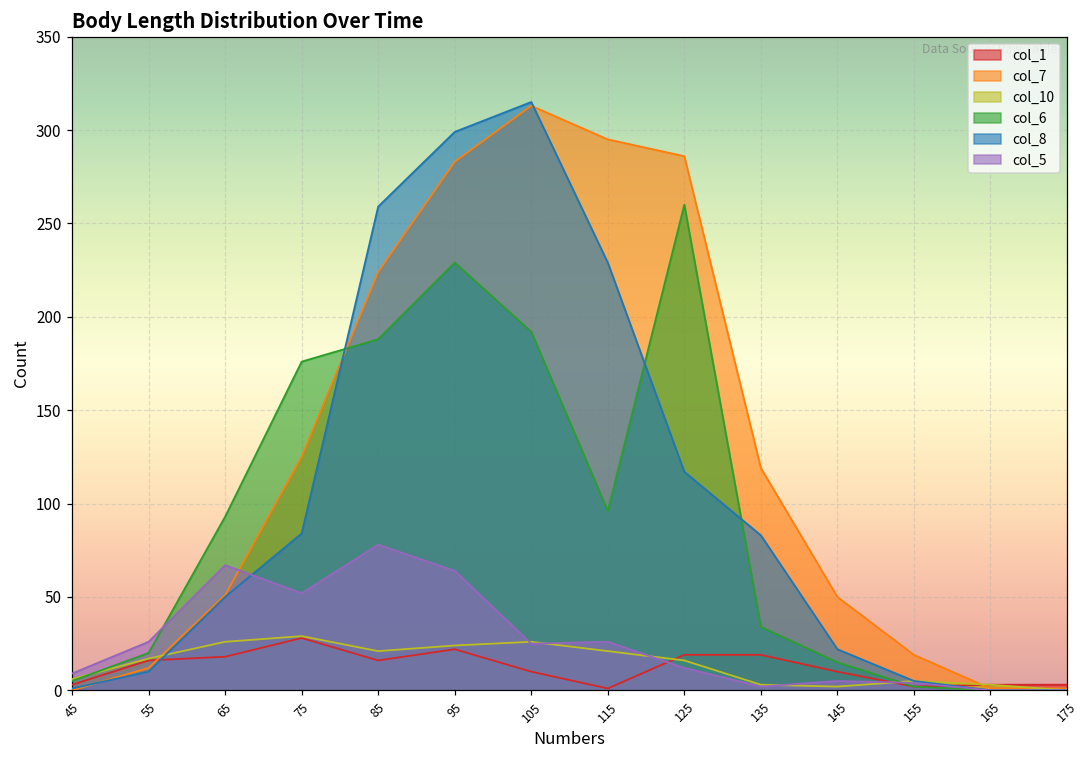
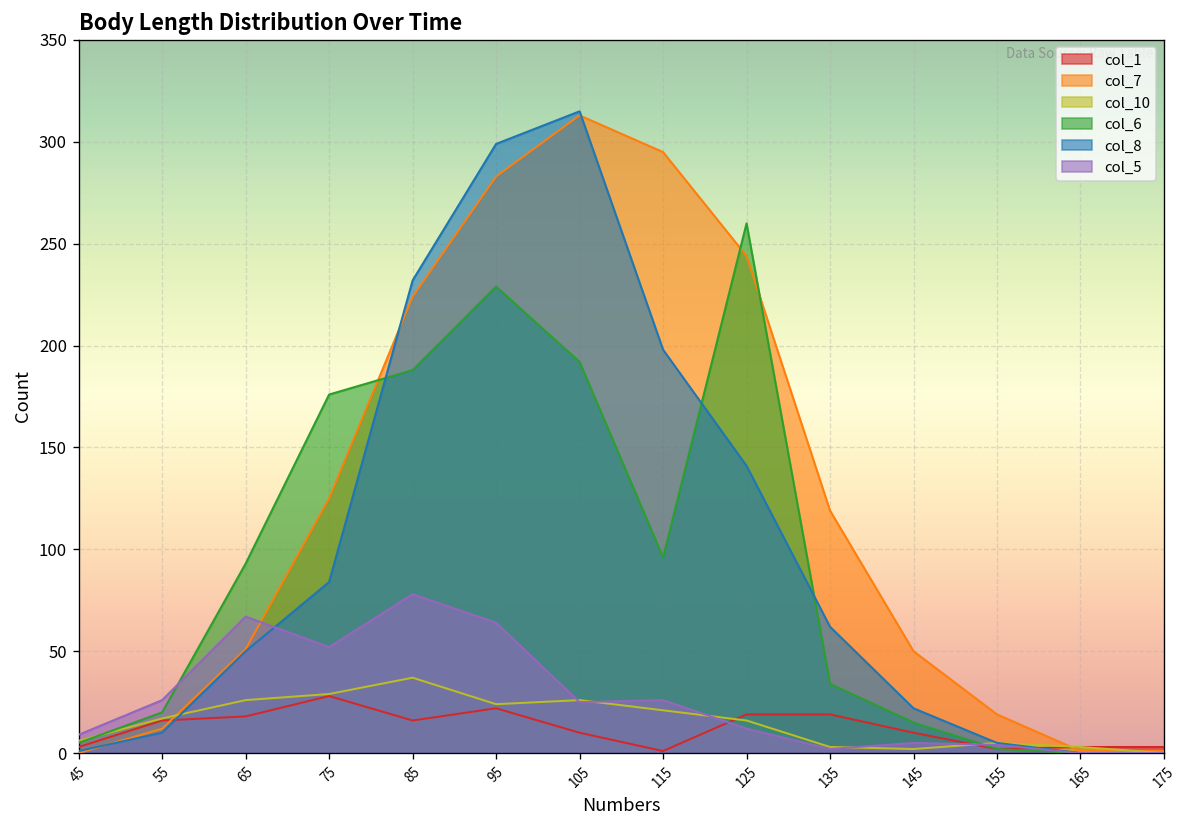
col_10, 85: 21 -> 37
col_8, 85: 259 -> 232
col_8, 115: 229 -> 198
col_7, 125: 286 -> 244
col_8, 125: 117 -> 141
col_8, 135: 83 -> 62
